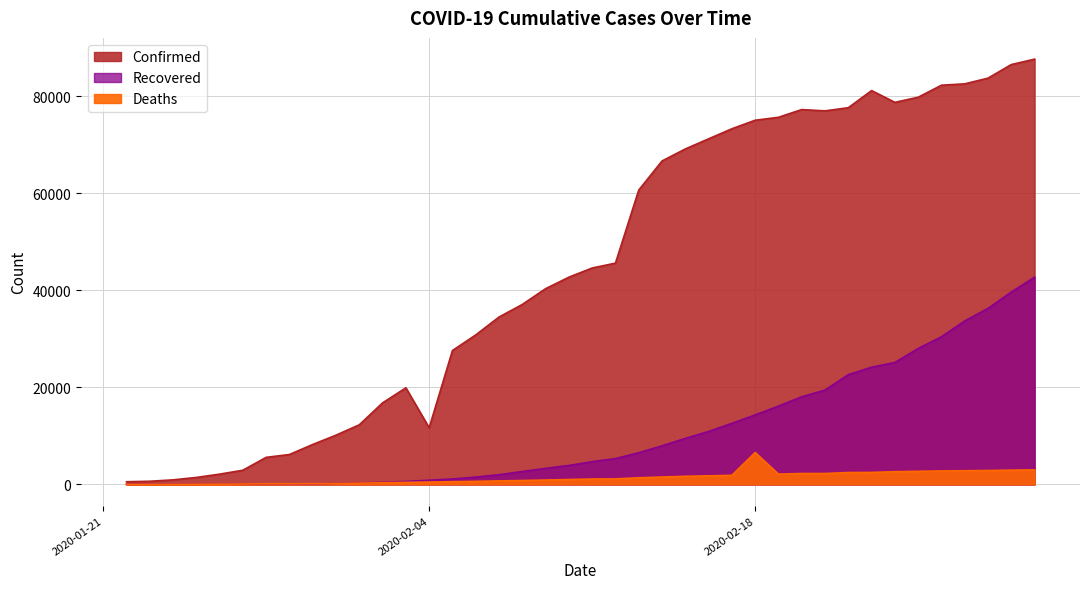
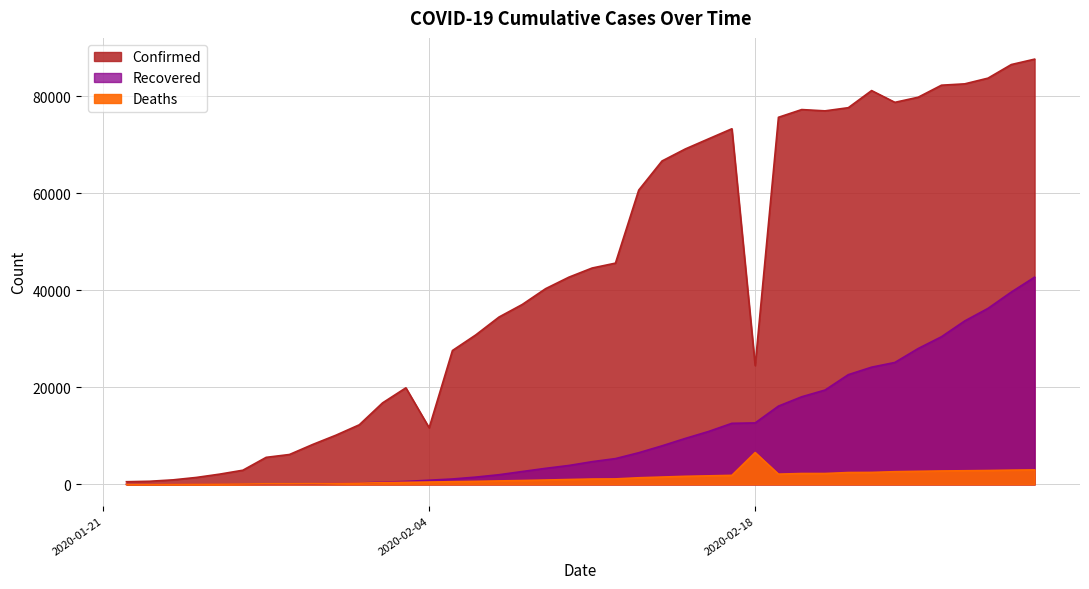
Confirmed, 2020-02-18: 75000 -> 24000
Recovered, 2020-02-18: 14000 -> 13000
